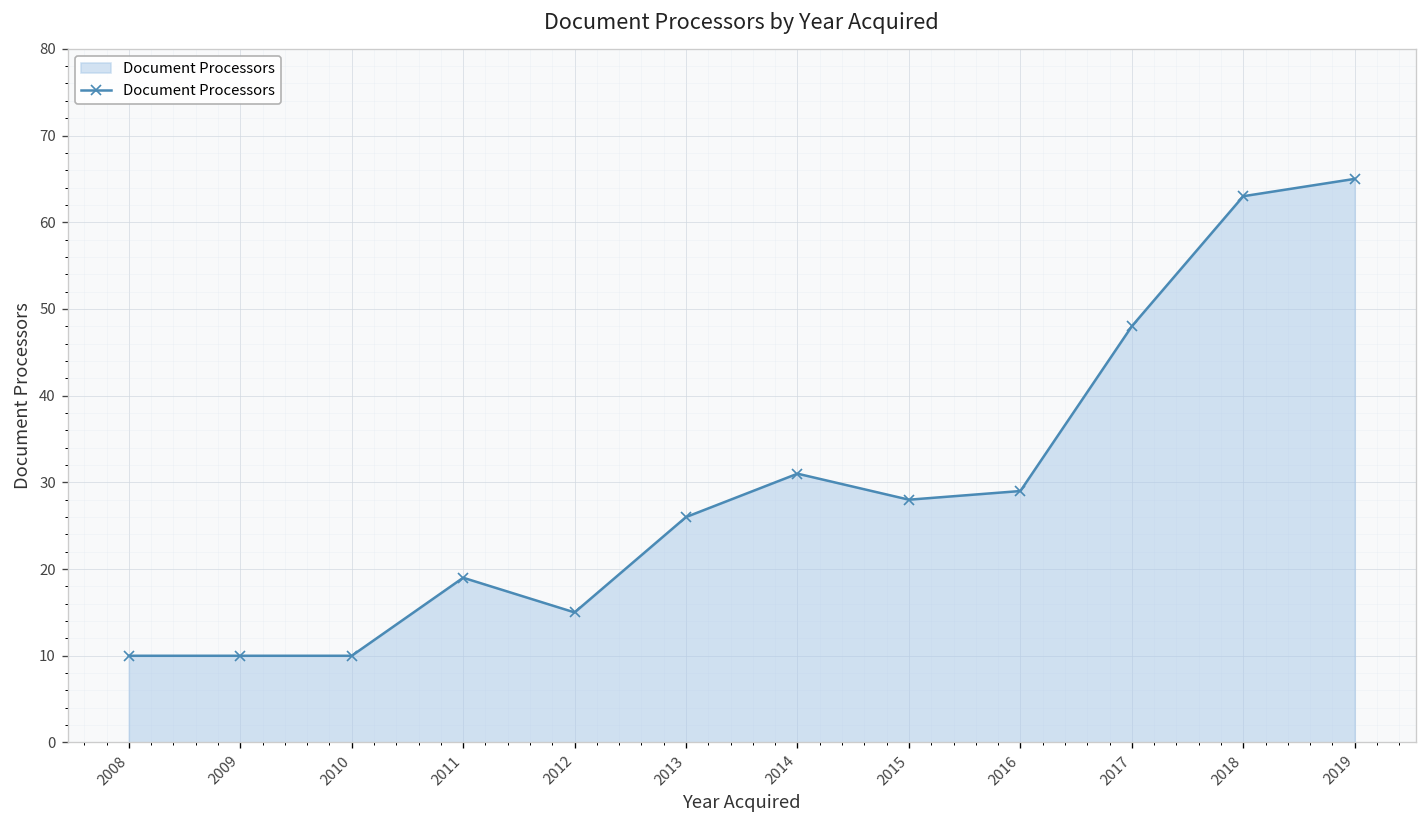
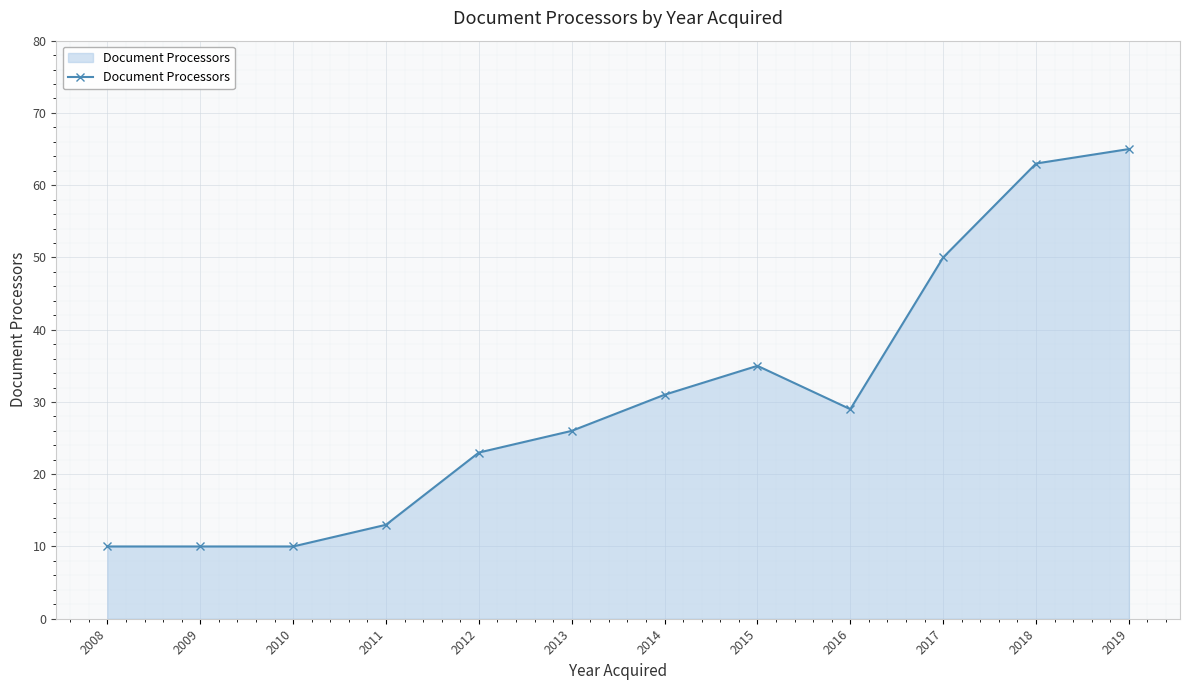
2011: 19 -> 13
2012: 15 -> 23
2015: 28 -> 35
2017: 48 -> 50
